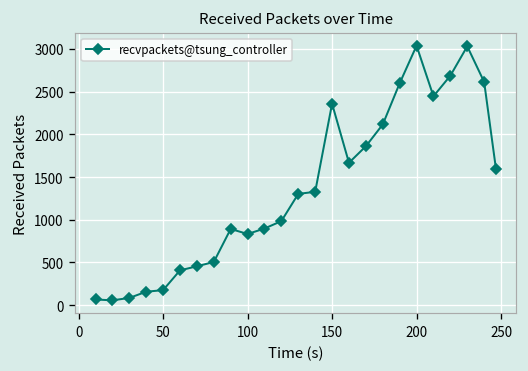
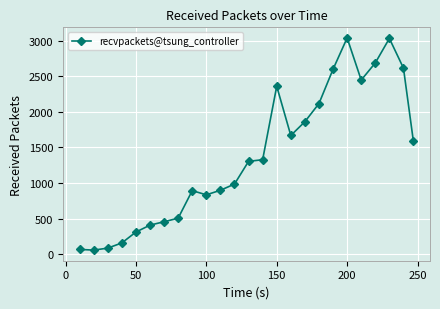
50: 200 -> 300
